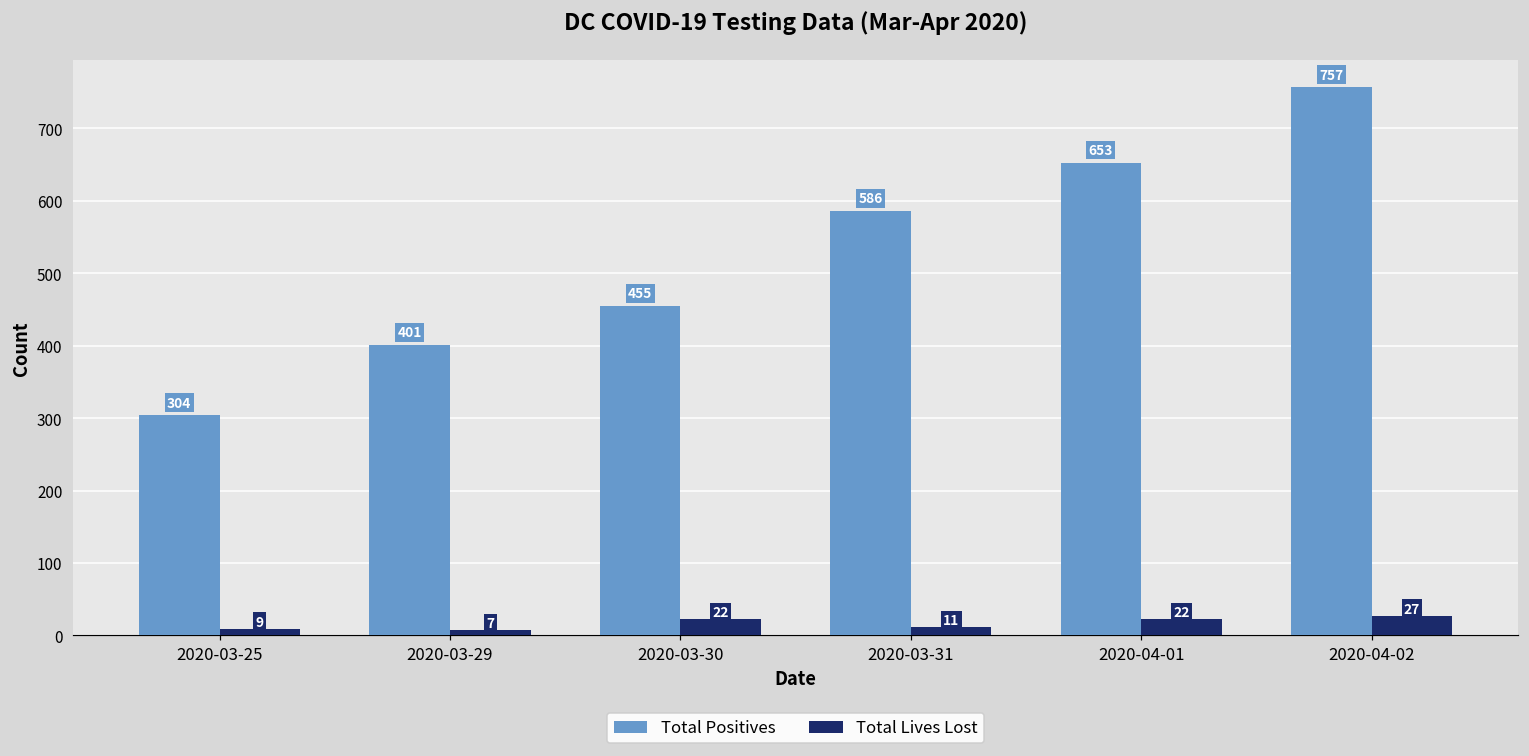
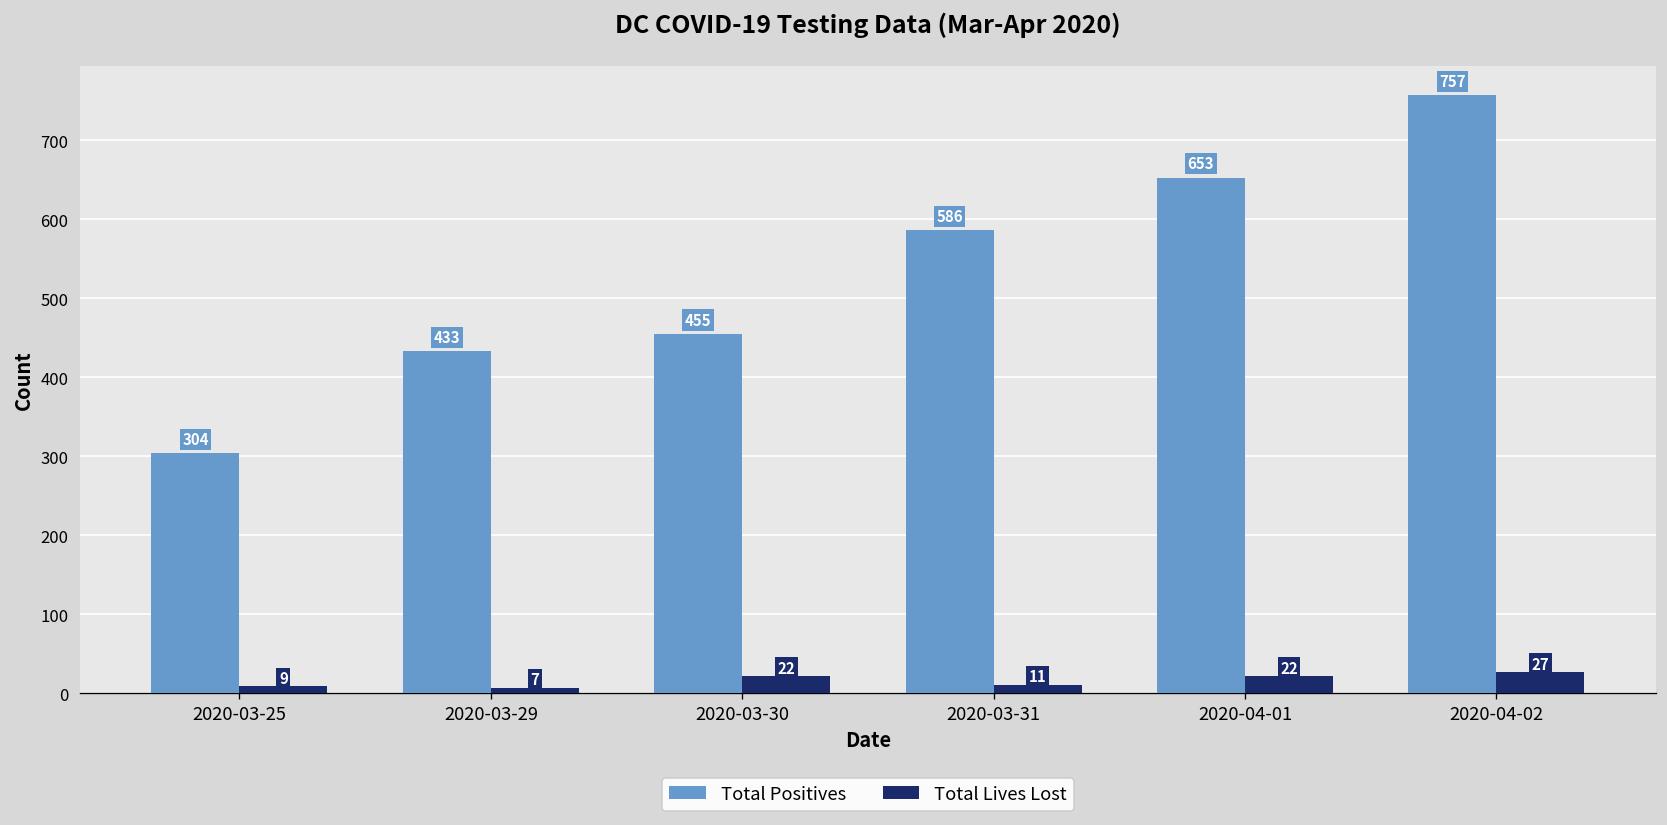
Total Positives, 2020-03-29: 401 -> 433
